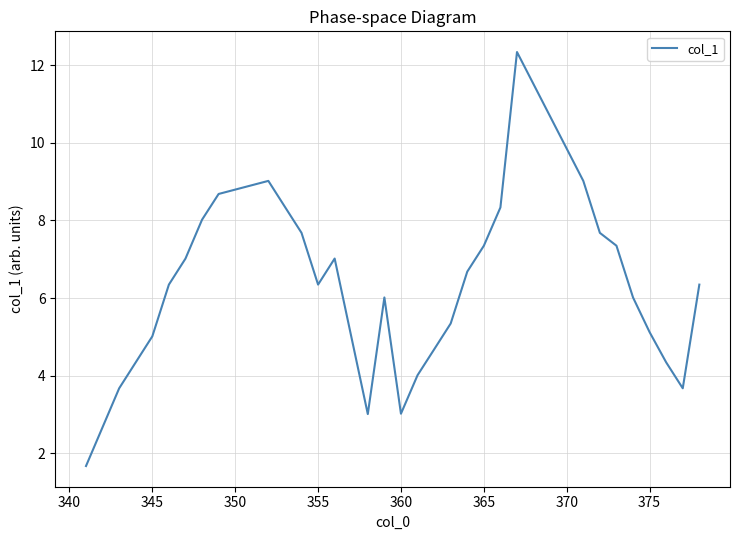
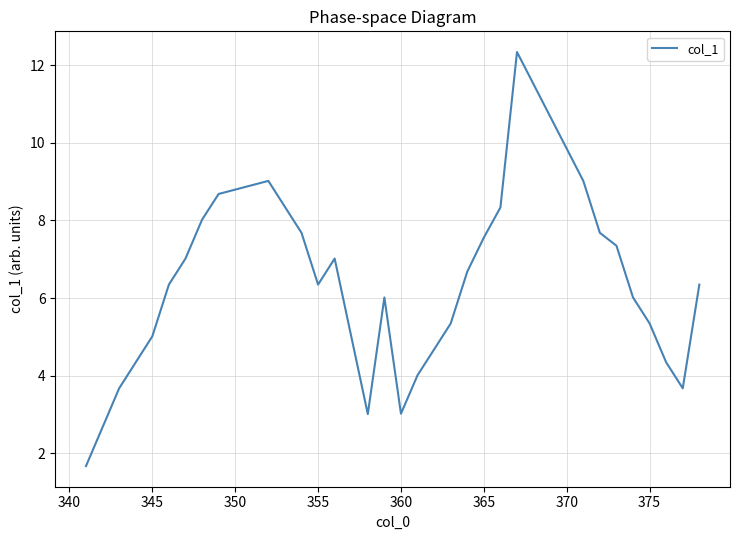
365: 7.3 -> 7.6
375: 5.1 -> 5.3
